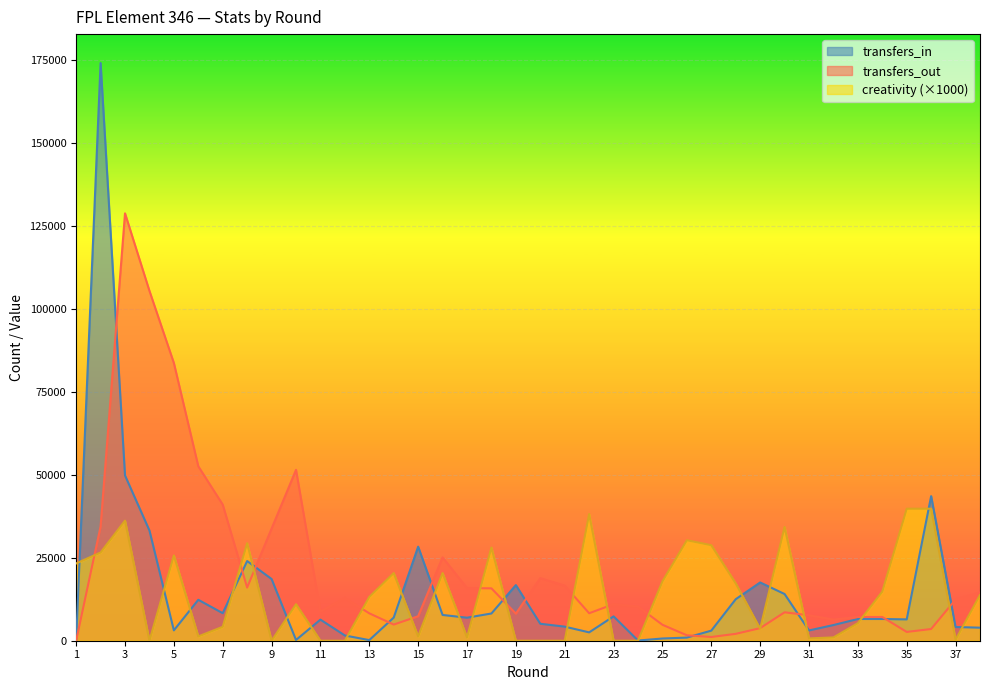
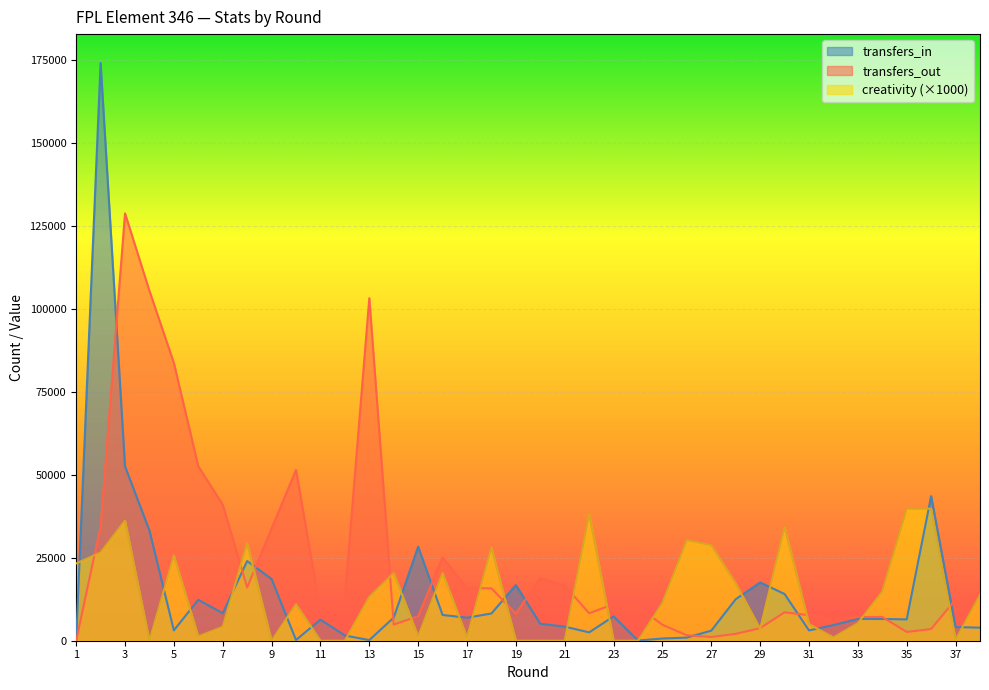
transfers_in, 3: 50000 -> 53000
transfers_out, 13: 8000 -> 103000
creativity (×1000), 25: 18000 -> 11000
creativity (×1000), 31: 1000 -> 5000
